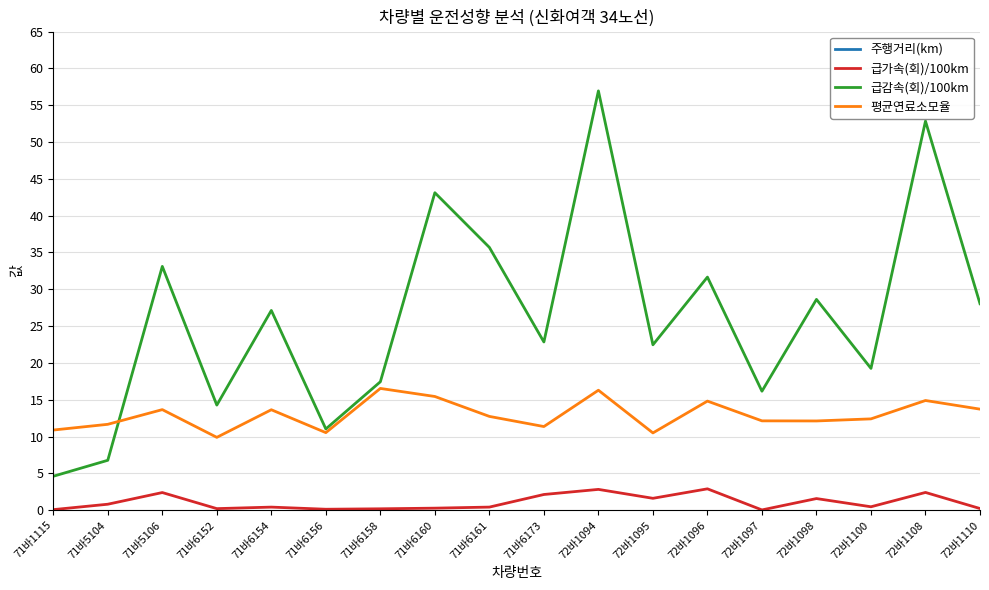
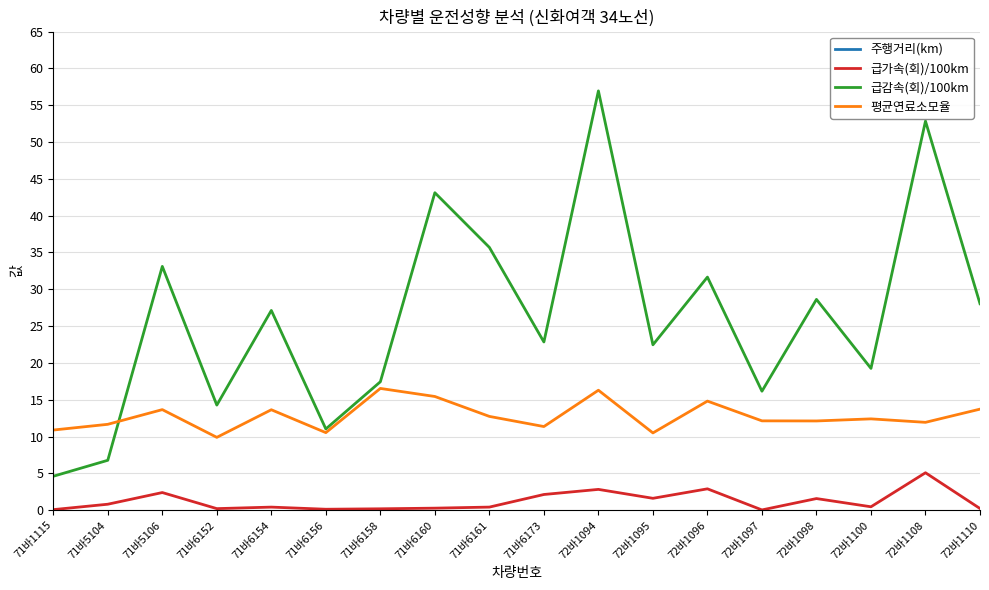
급가속(회)/100km, 72바1108: 2 -> 5
평균연료소모율, 72바1108: 15 -> 12
